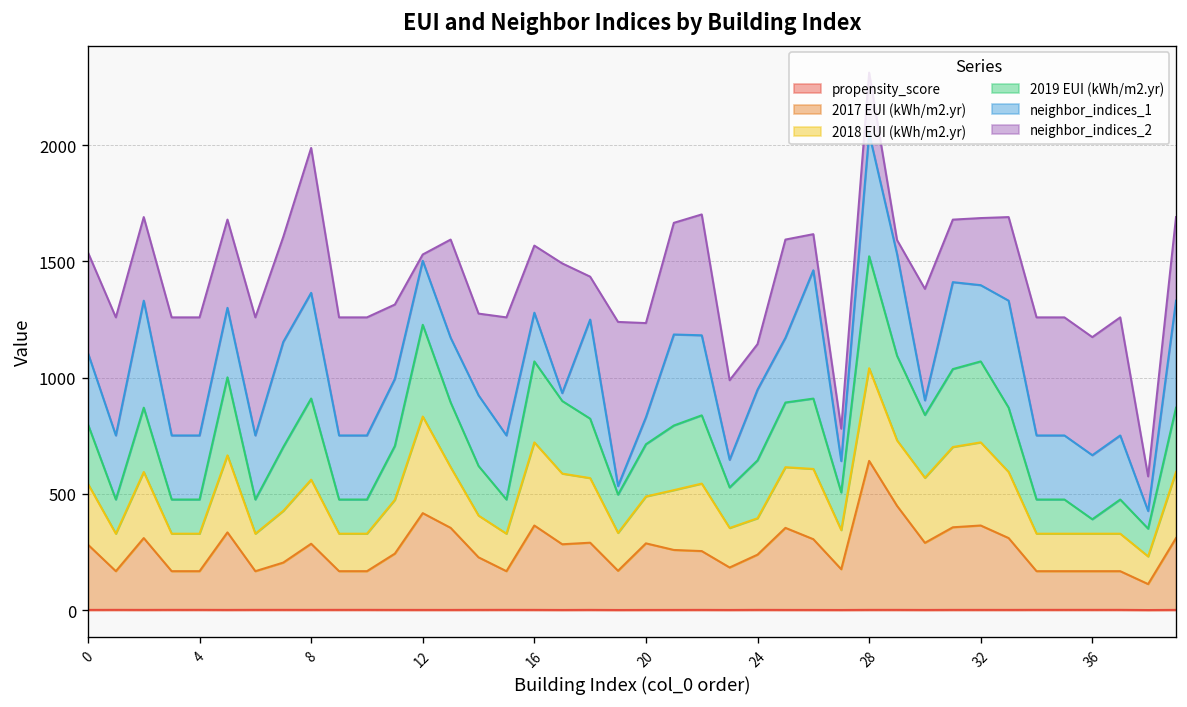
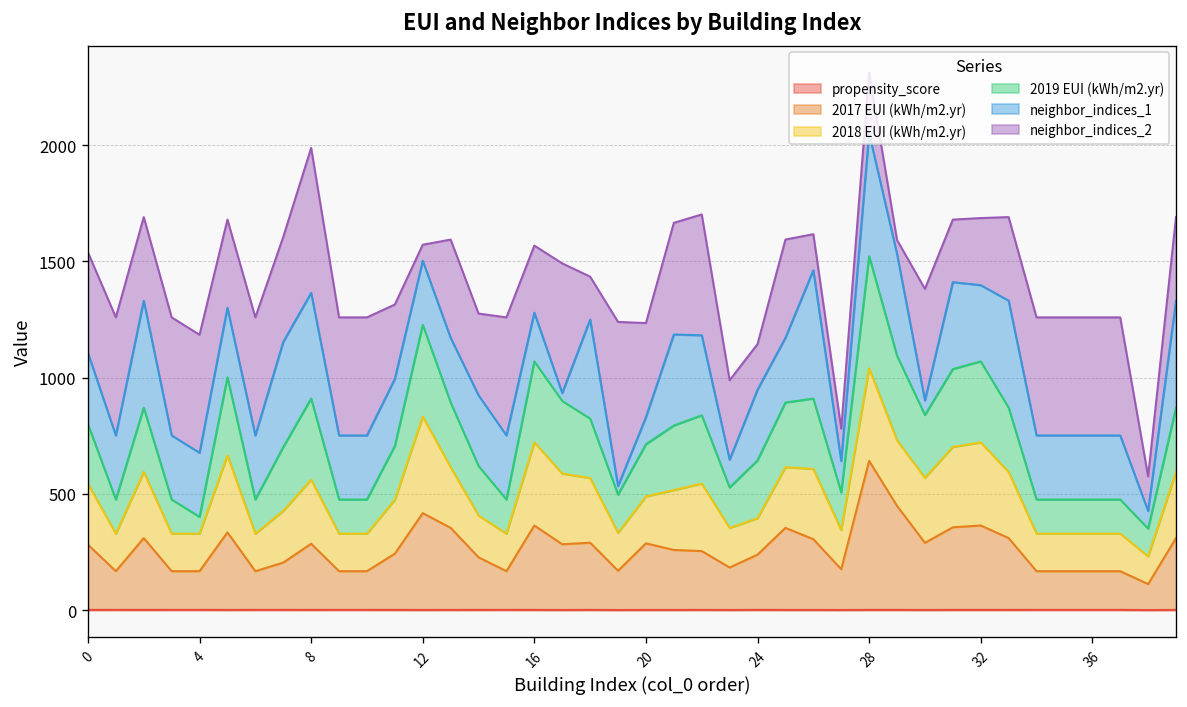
2019 EUI (kWh/m2.yr), 4: 150 -> 70
neighbor_indices_2, 12: 30 -> 70
2019 EUI (kWh/m2.yr), 36: 60 -> 150
